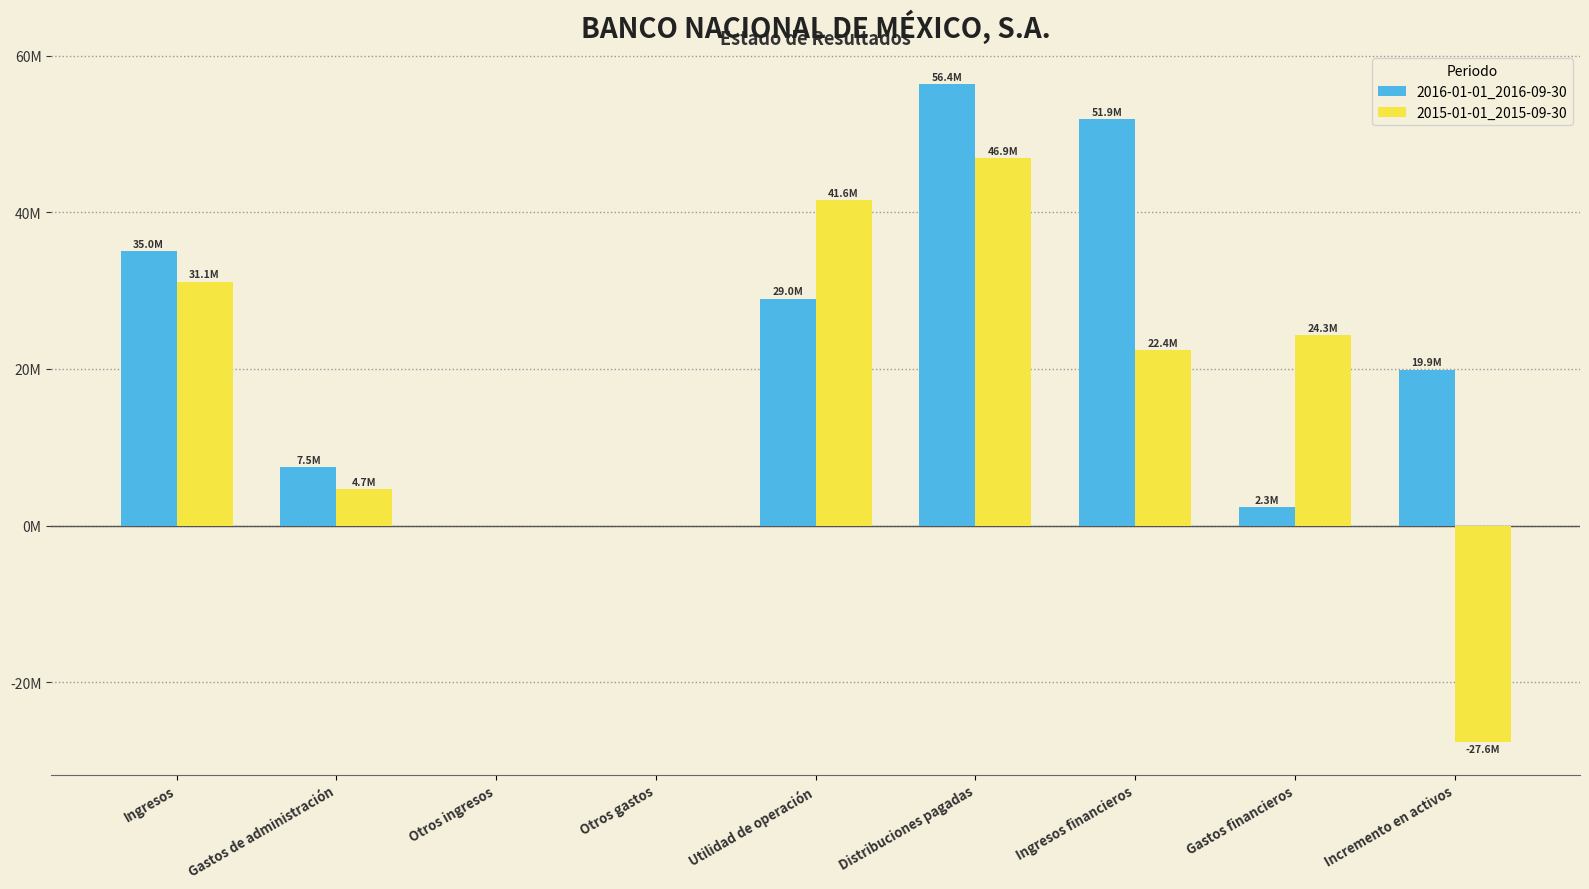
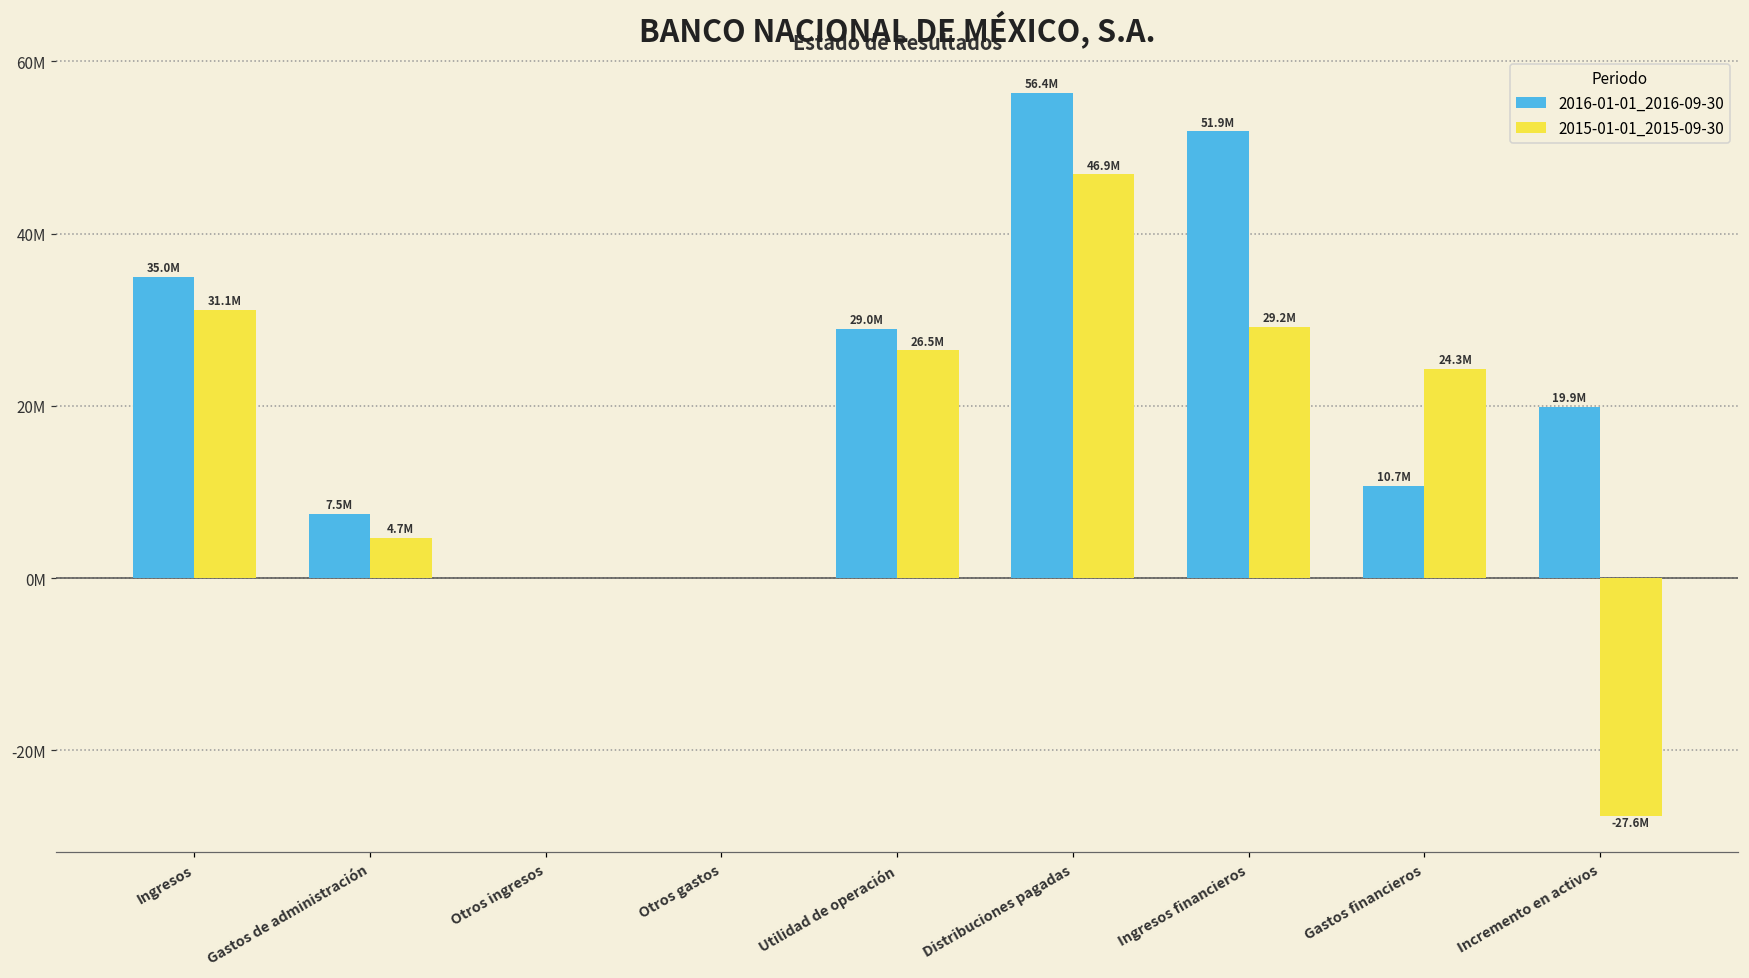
2015-01-01_2015-09-30, Utilidad de operación: 41.6M -> 26.5M
2015-01-01_2015-09-30, Ingresos financieros: 22.4M -> 29.2M
2016-01-01_2016-09-30, Gastos financieros: 2.3M -> 10.7M
